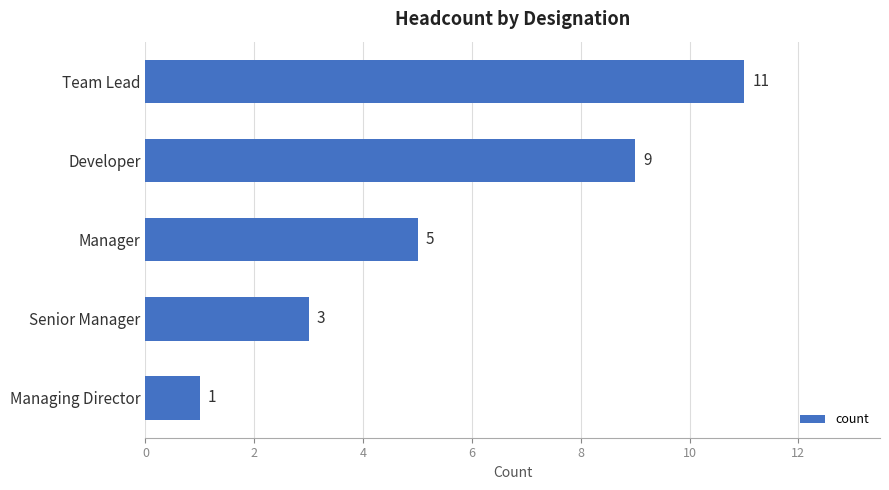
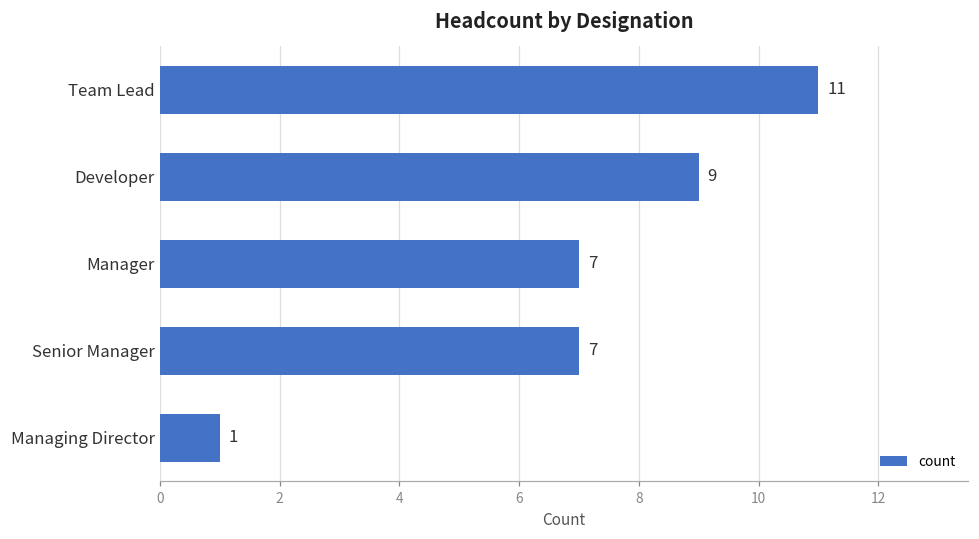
Manager: 5 -> 7
Senior Manager: 3 -> 7
